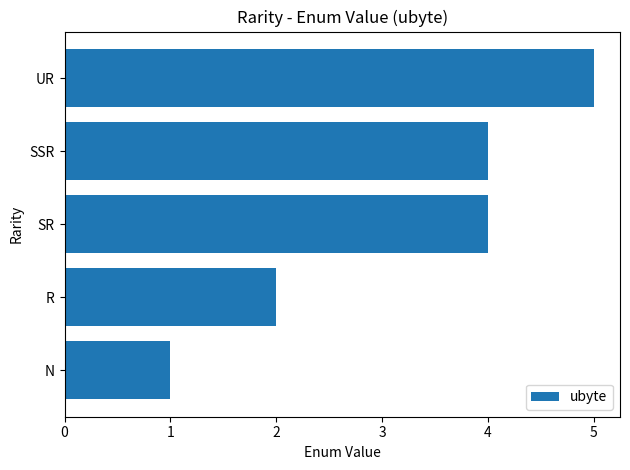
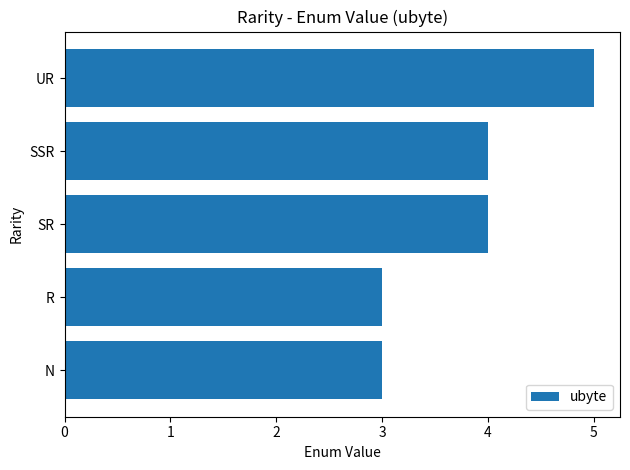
R: 2 -> 3
N: 1 -> 3
